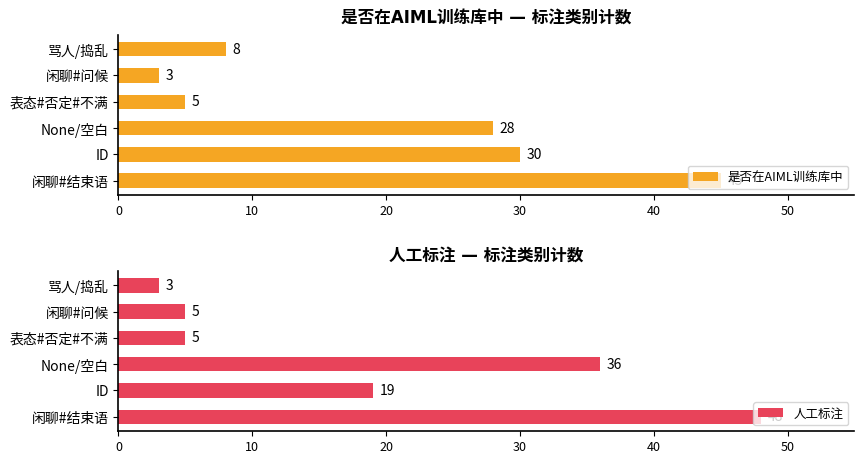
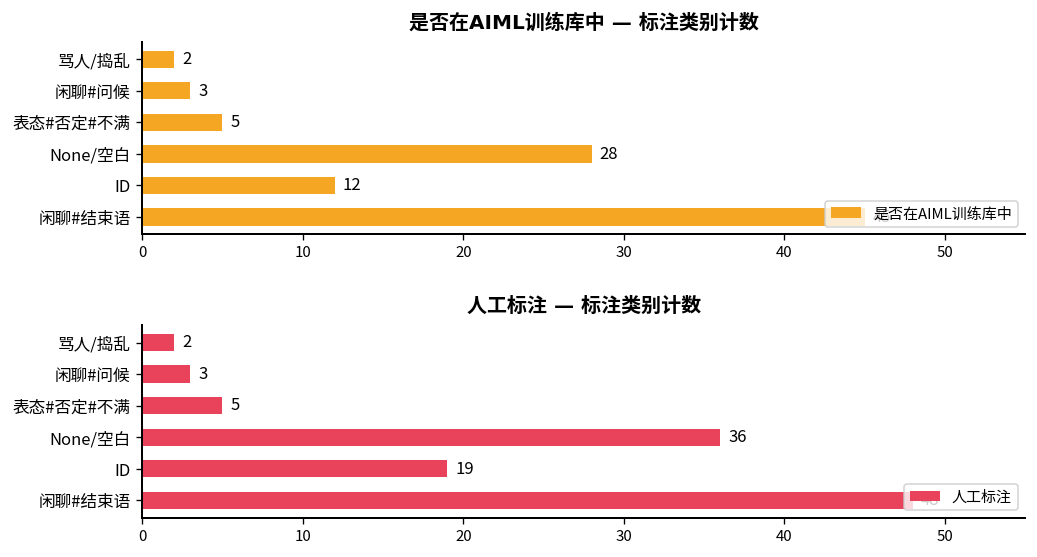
是否在AIML训练库中 — 标注类别计数, 骂人/捣乱: 8 -> 2
是否在AIML训练库中 — 标注类别计数, ID: 30 -> 12
人工标注 — 标注类别计数, 骂人/捣乱: 3 -> 2
人工标注 — 标注类别计数, 闲聊#问候: 5 -> 3
